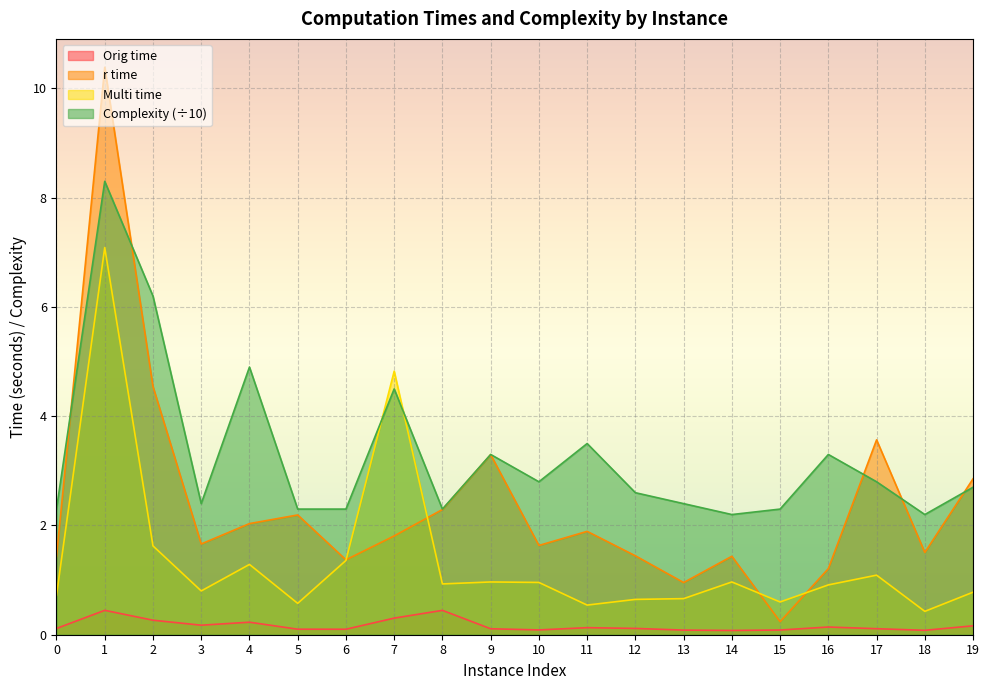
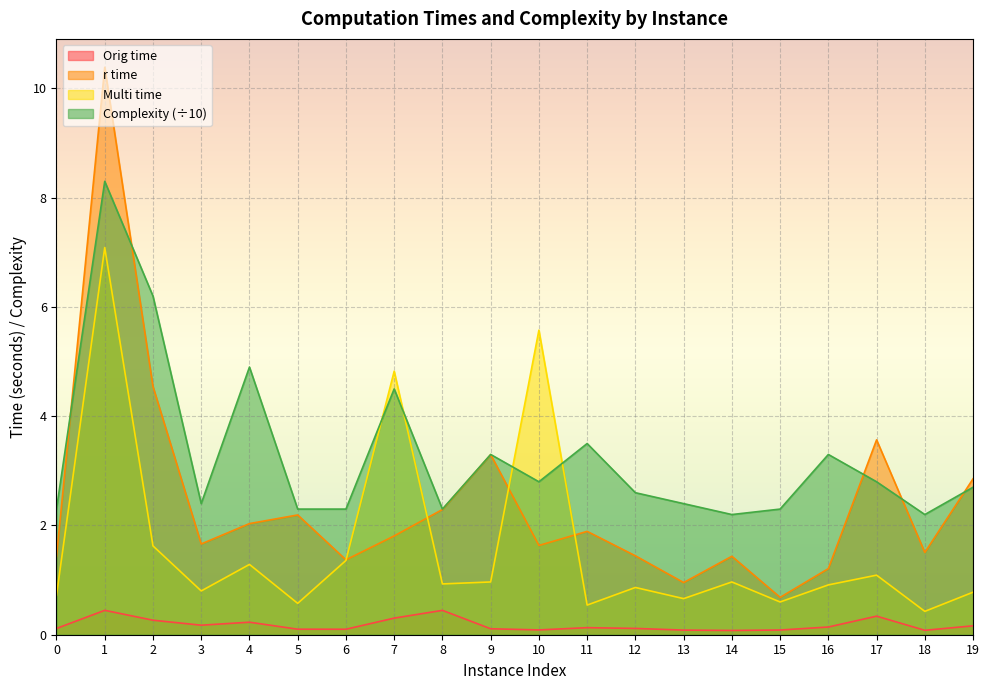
Multi time, 10: 1.0 -> 5.6
Multi time, 12: 0.6 -> 0.9
r time, 15: 0.2 -> 0.7
Orig time, 17: 0.1 -> 0.3
